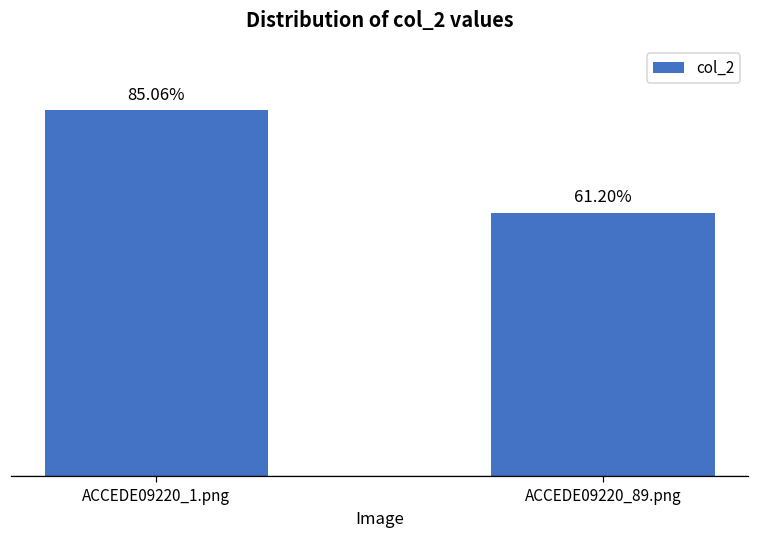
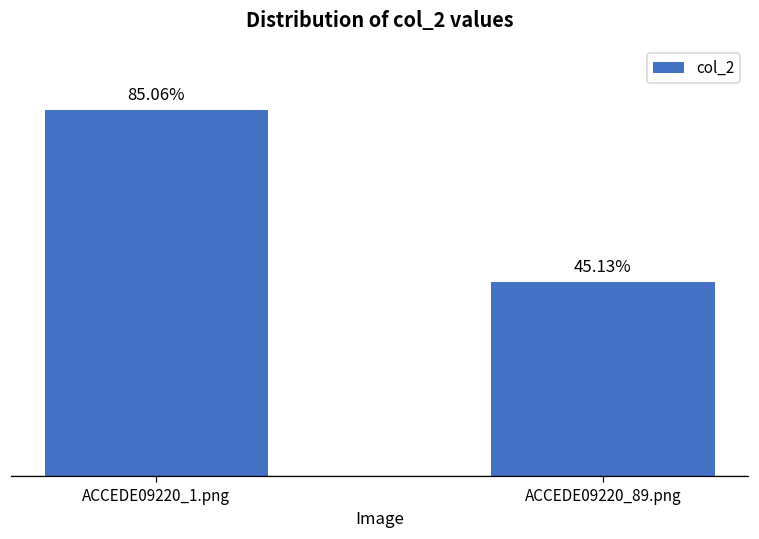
ACCEDE09220_89.png: 61.20% -> 45.13%
